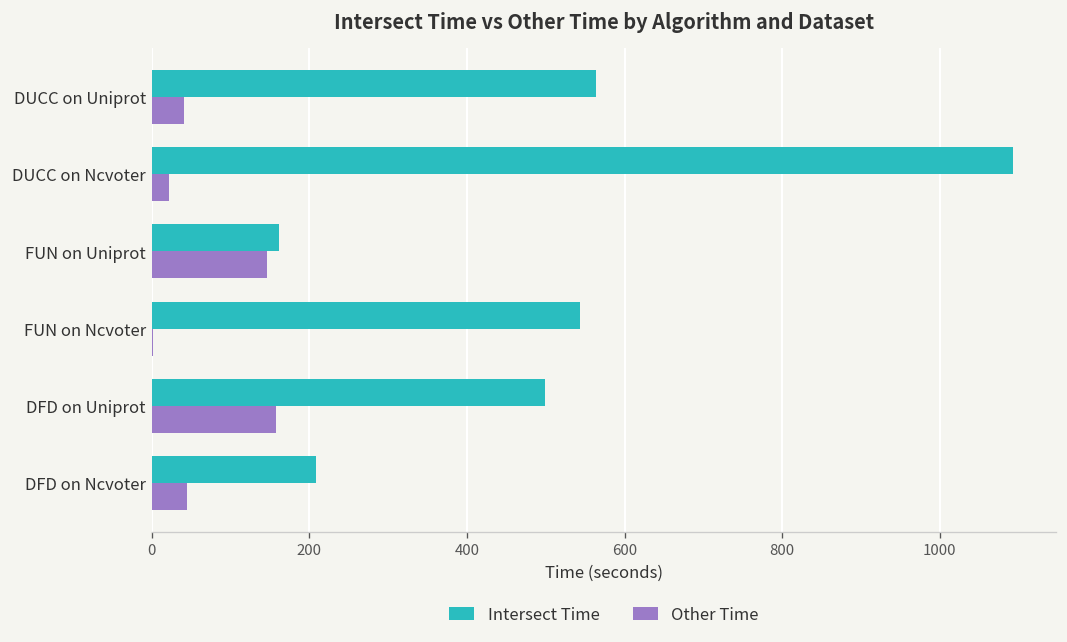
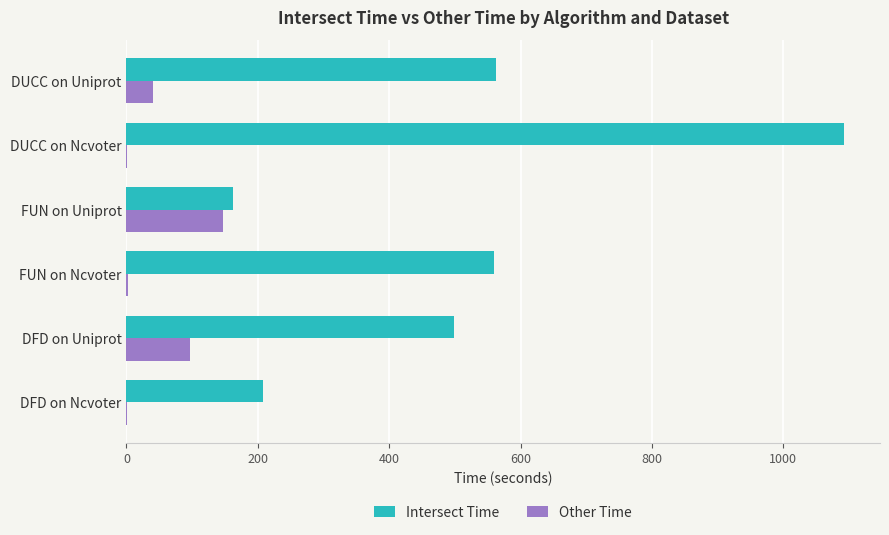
Other Time, DUCC on Ncvoter: 20 -> 0
Intersect Time, FUN on Ncvoter: 540 -> 560
Other Time, DFD on Uniprot: 160 -> 100
Other Time, DFD on Ncvoter: 40 -> 0
